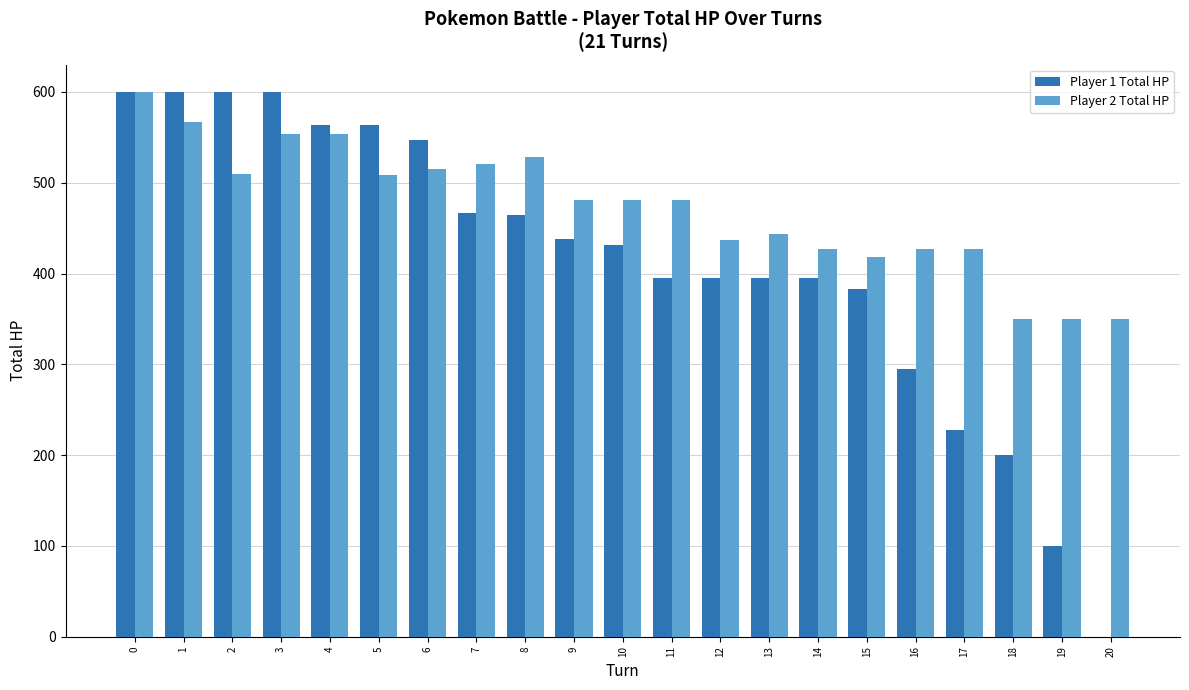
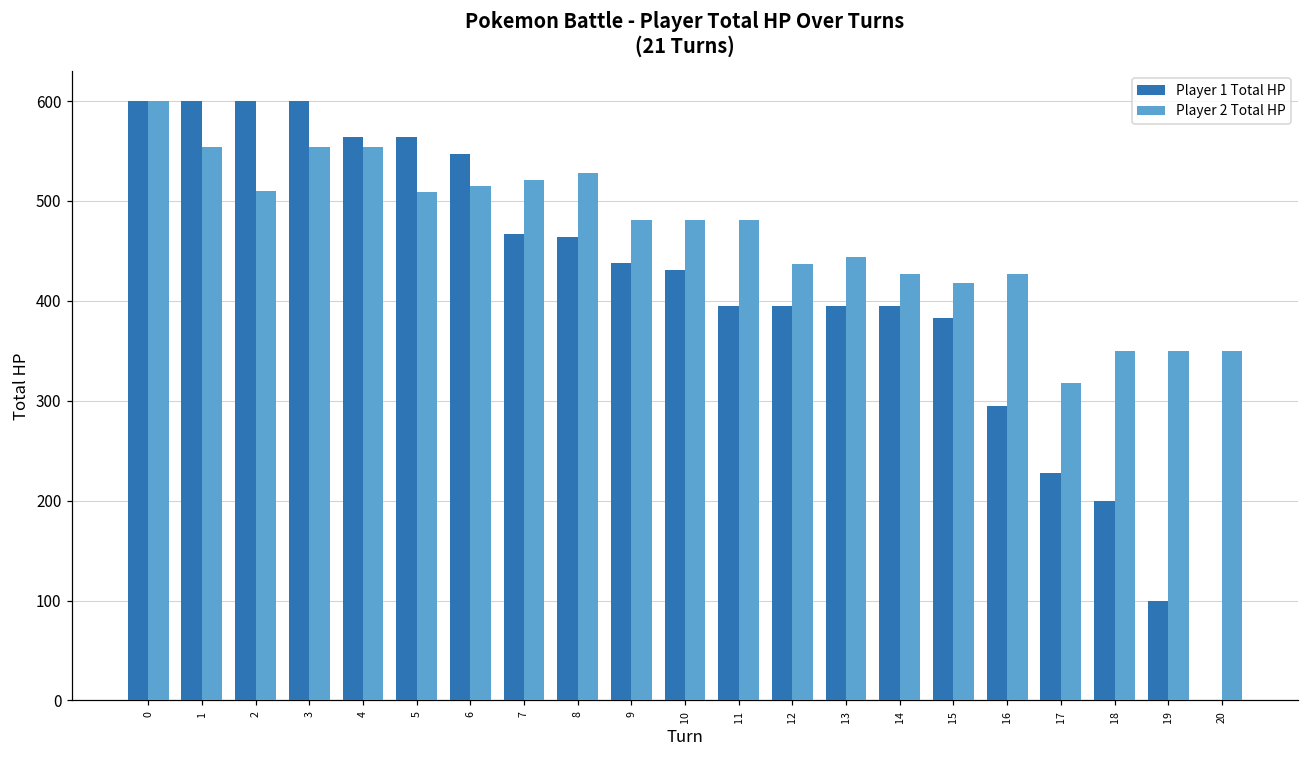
Player 2 Total HP, 1: 570 -> 550
Player 2 Total HP, 17: 430 -> 320
